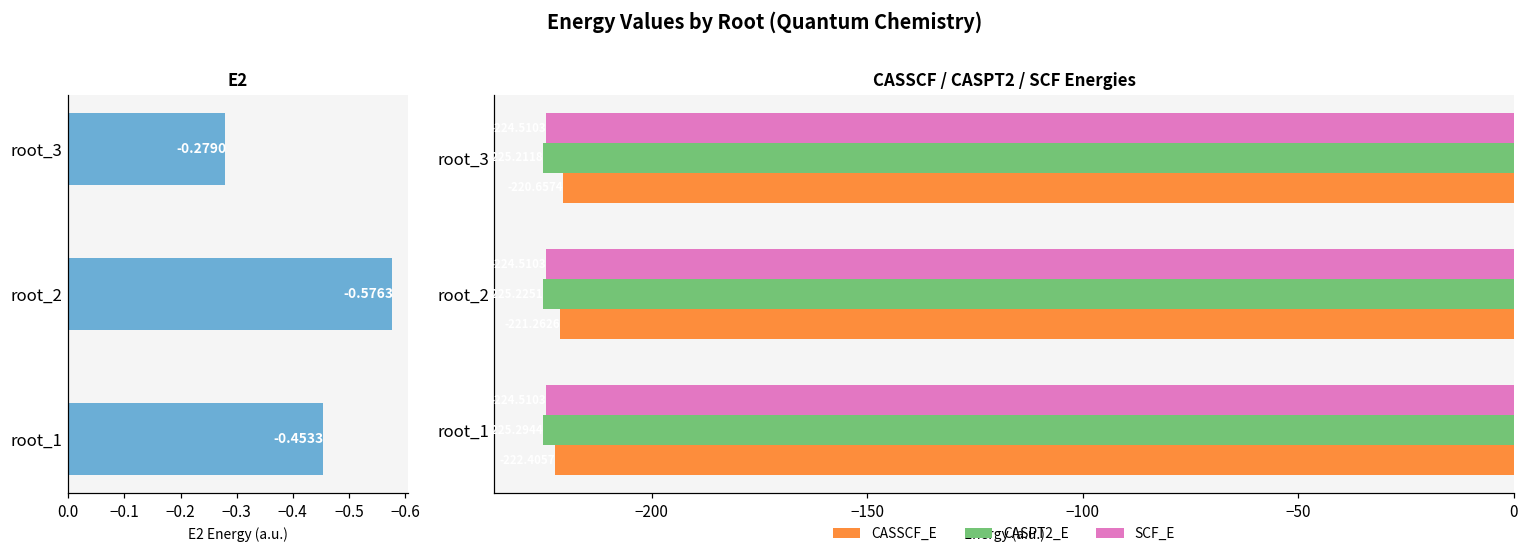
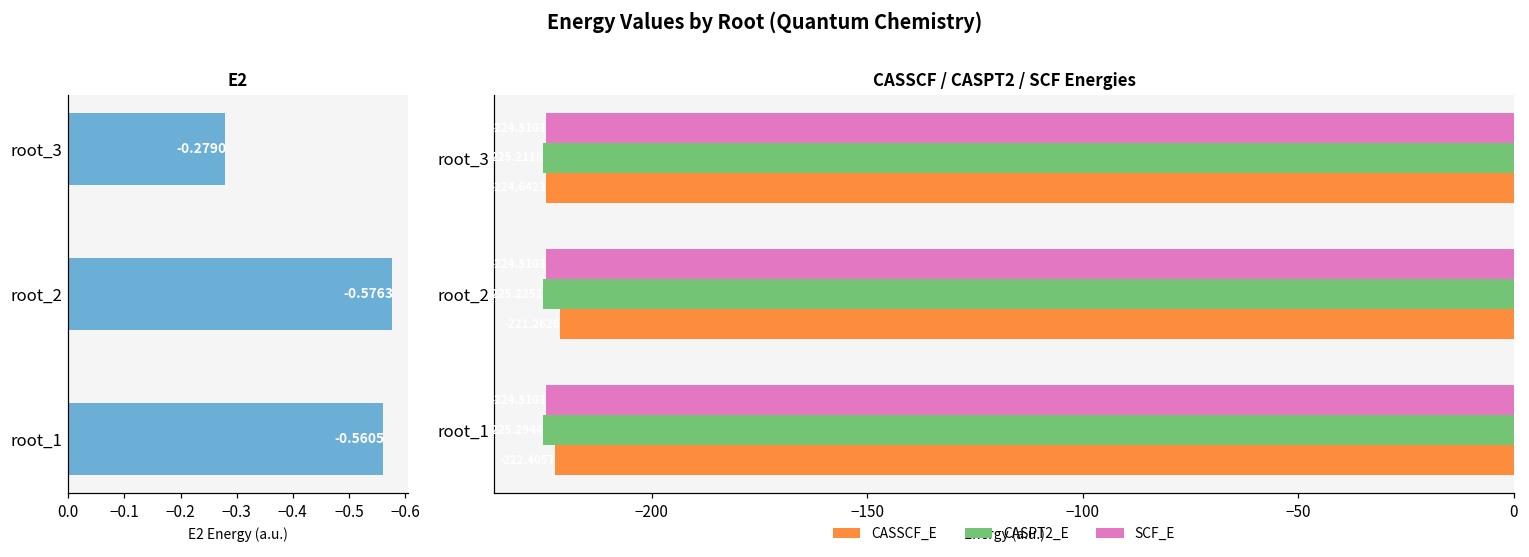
E2, root_1: -0.4533 -> -0.5605
CASSCF / CASPT2 / SCF Energies, CASSCF_E, root_3: -221 -> -225
